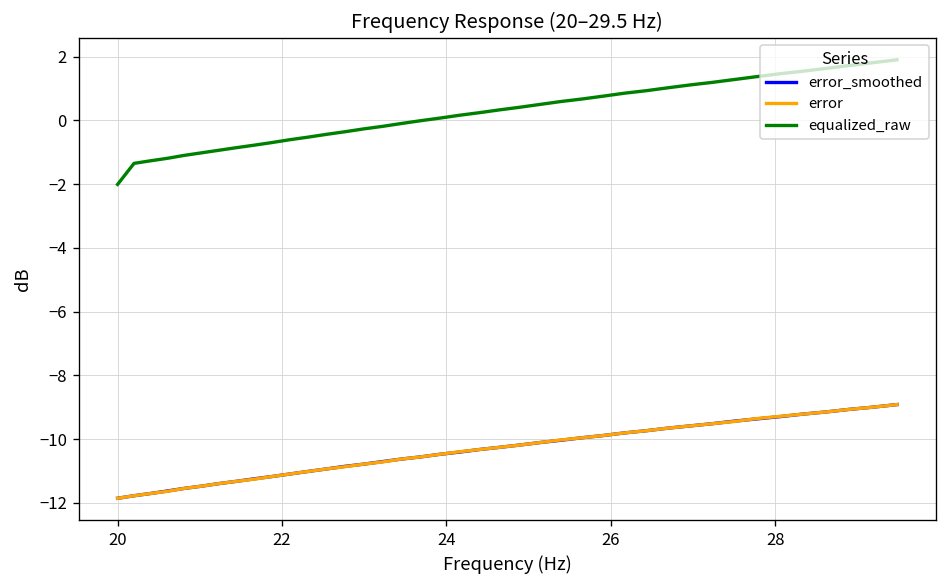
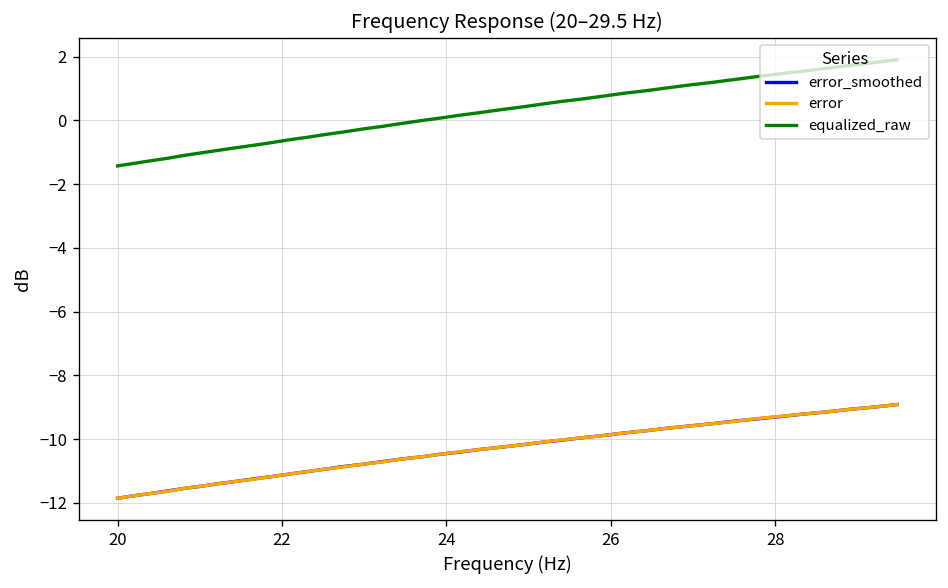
equalized_raw, 20: -2.0 -> -1.4
